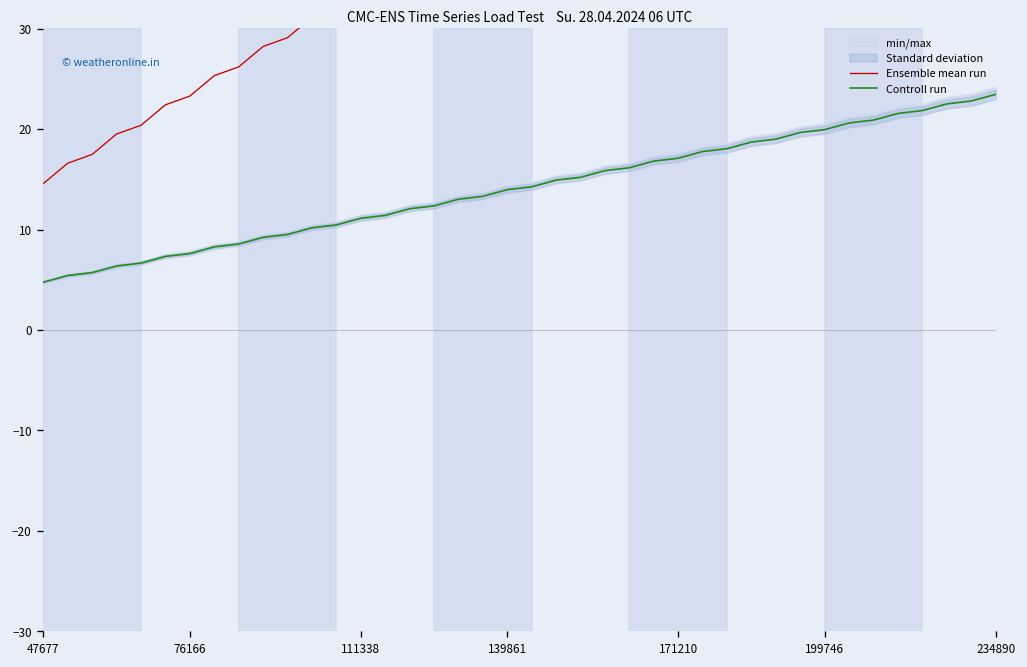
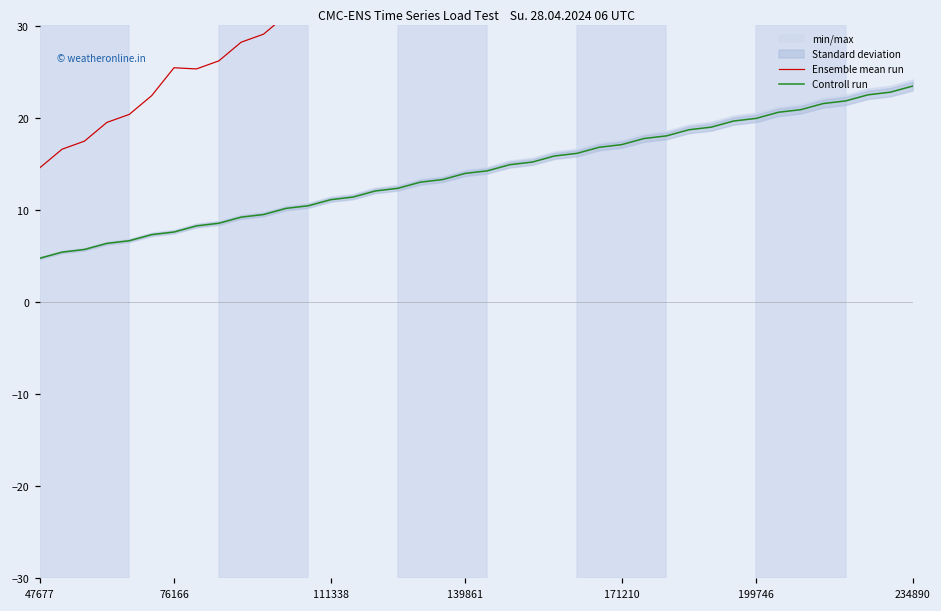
Ensemble mean run, 76166: 23 -> 25
